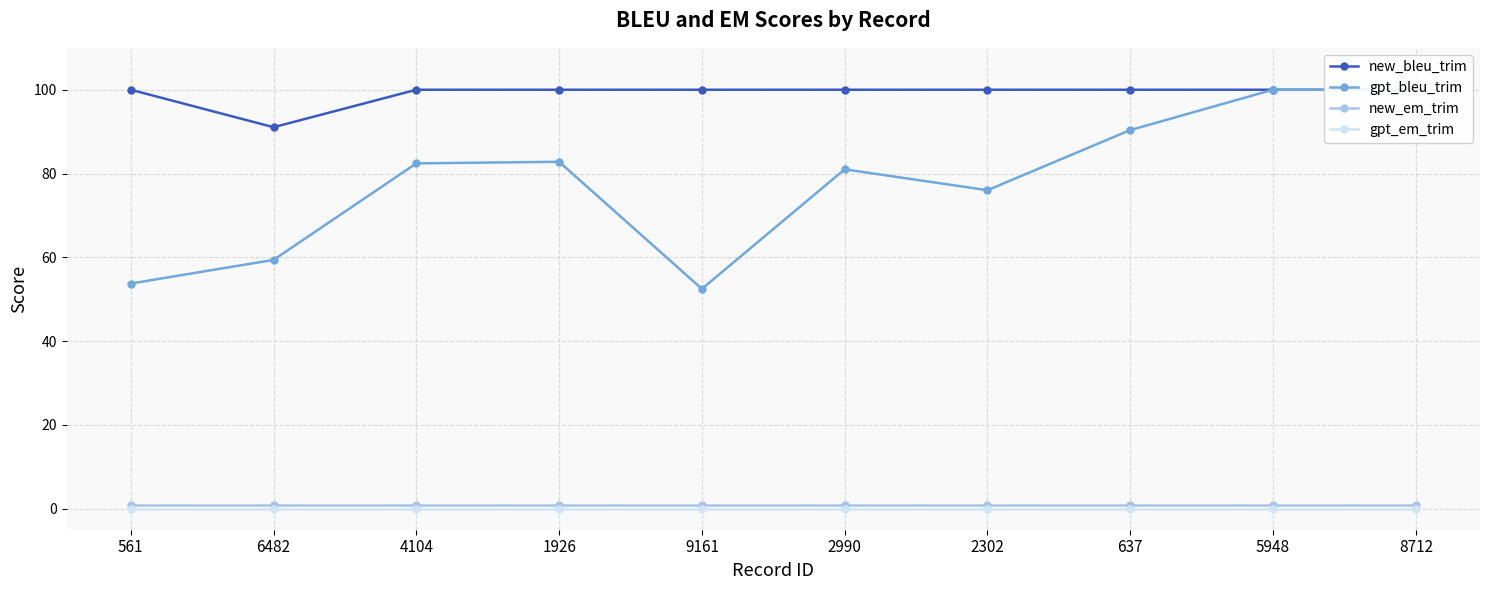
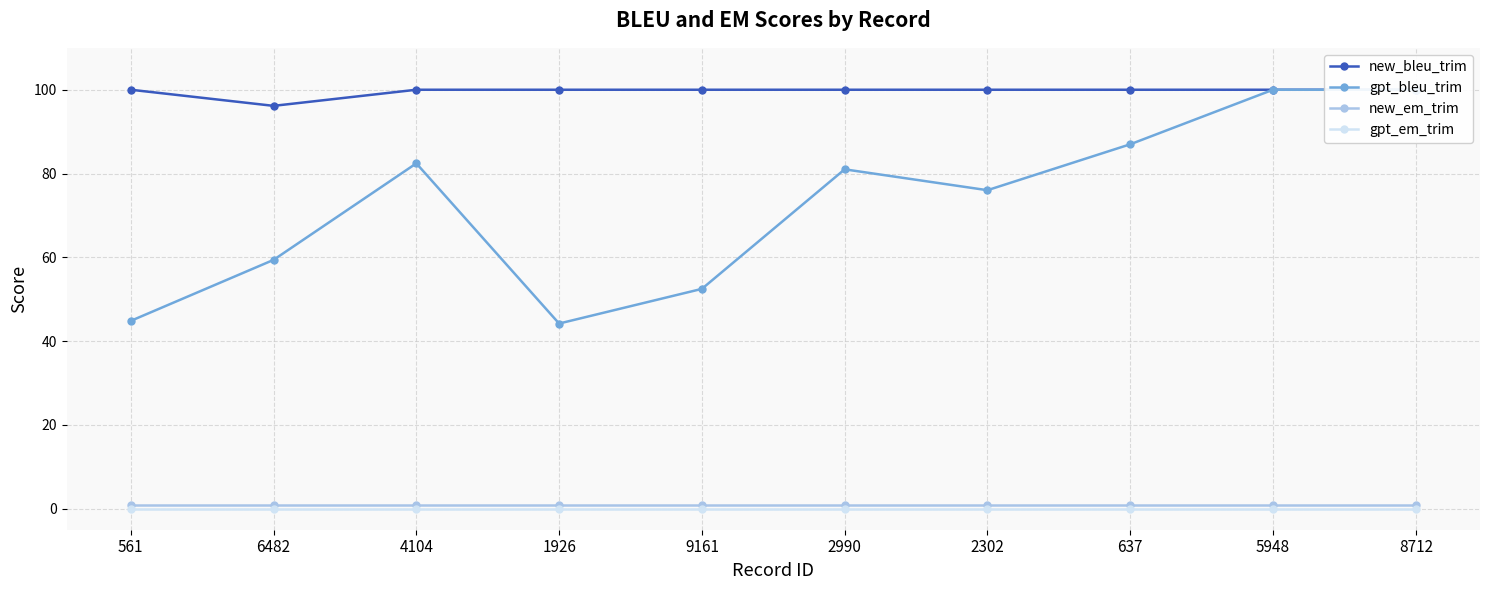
gpt_bleu_trim, 561: 54 -> 45
new_bleu_trim, 6482: 91 -> 96
gpt_bleu_trim, 1926: 83 -> 44
gpt_bleu_trim, 637: 90 -> 87
